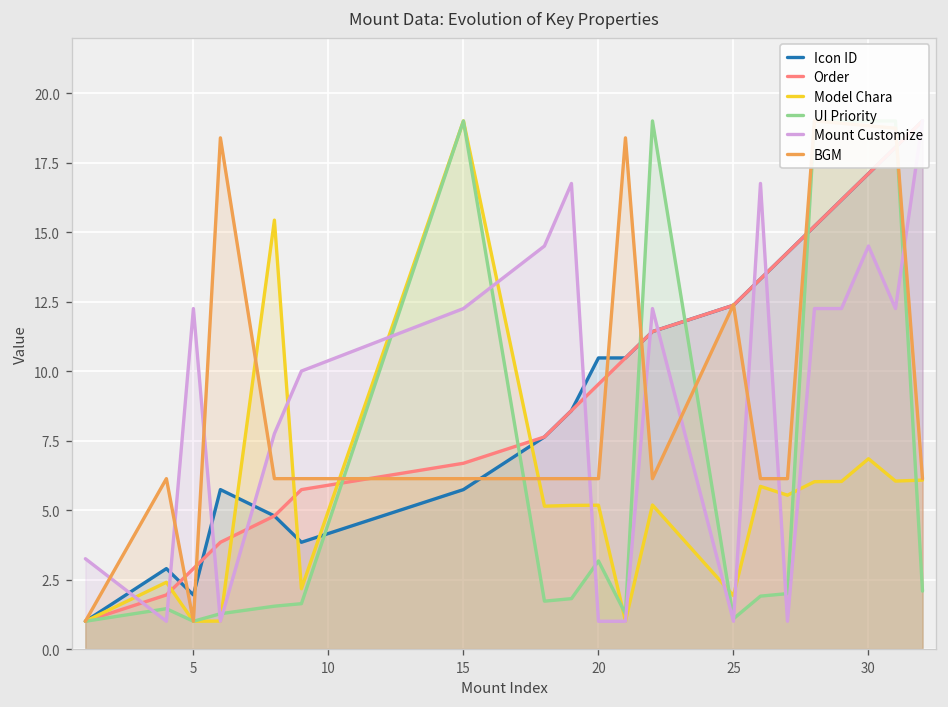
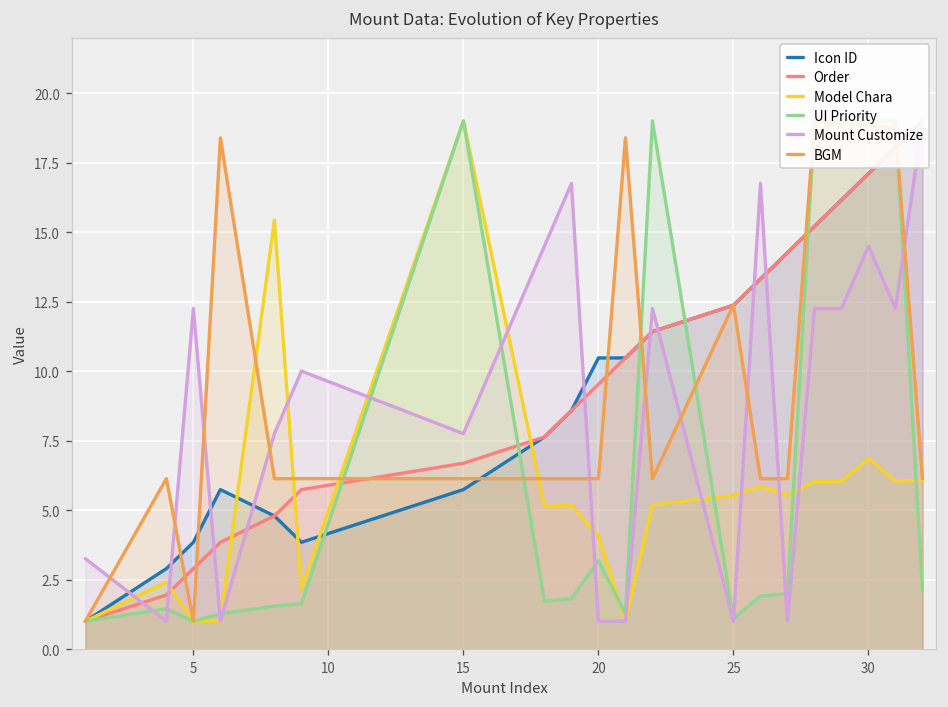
Icon ID, 5: 1.9 -> 3.8
Mount Customize, 15: 12.3 -> 7.8
Model Chara, 20: 5.2 -> 4.1
Model Chara, 25: 1.9 -> 5.5
